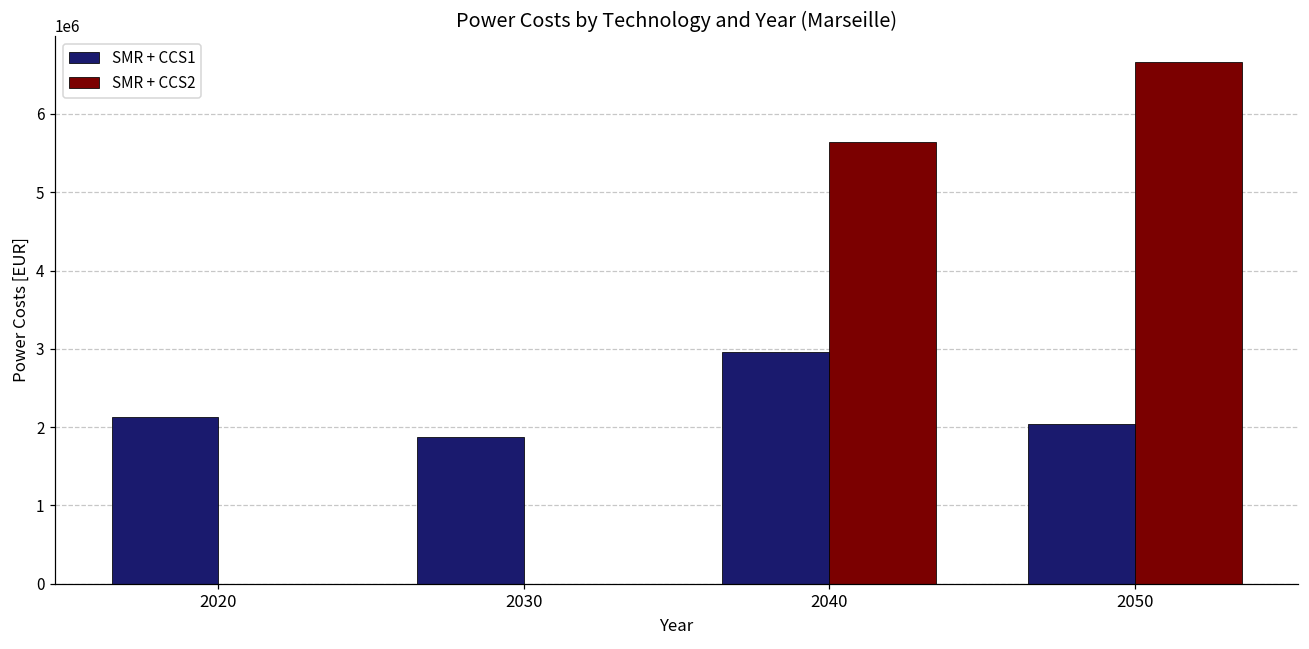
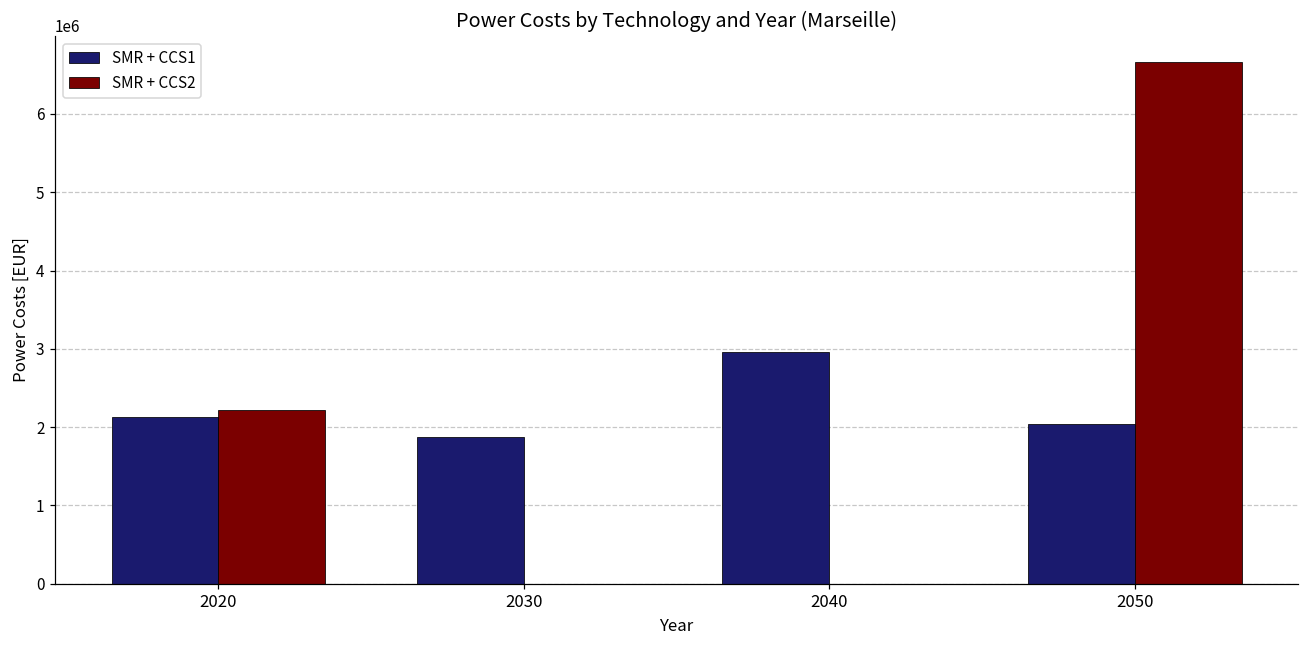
SMR + CCS2, 2020: 0 -> 2200000
SMR + CCS2, 2040: 5600000 -> 0
